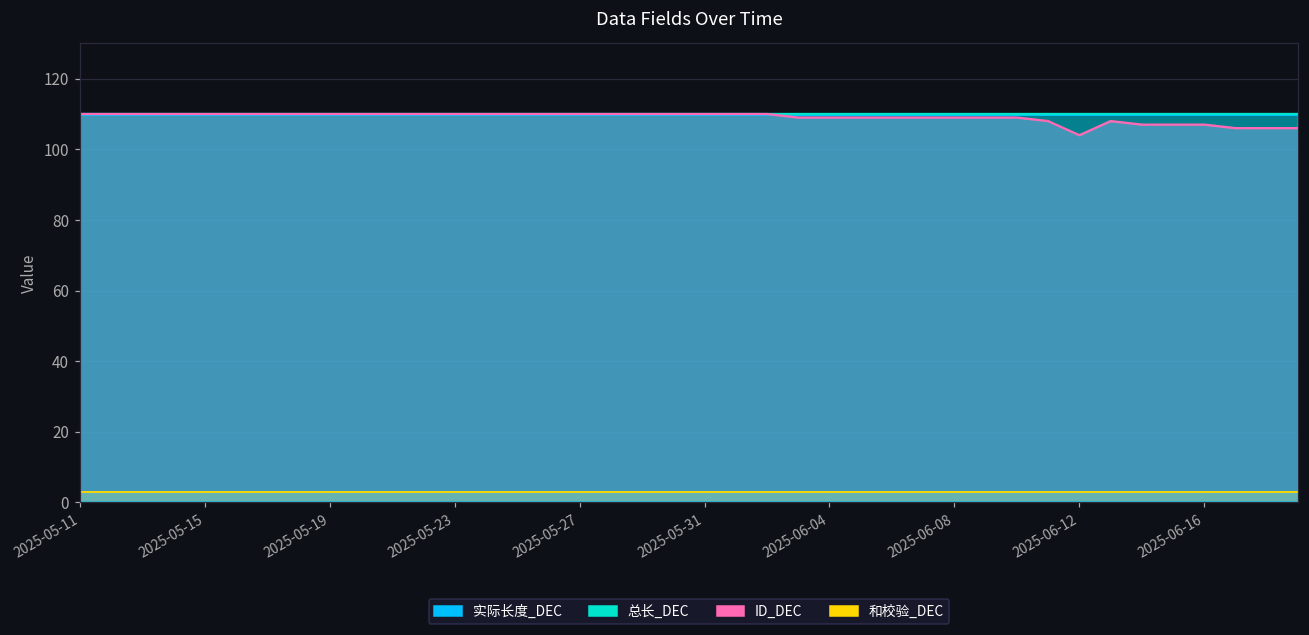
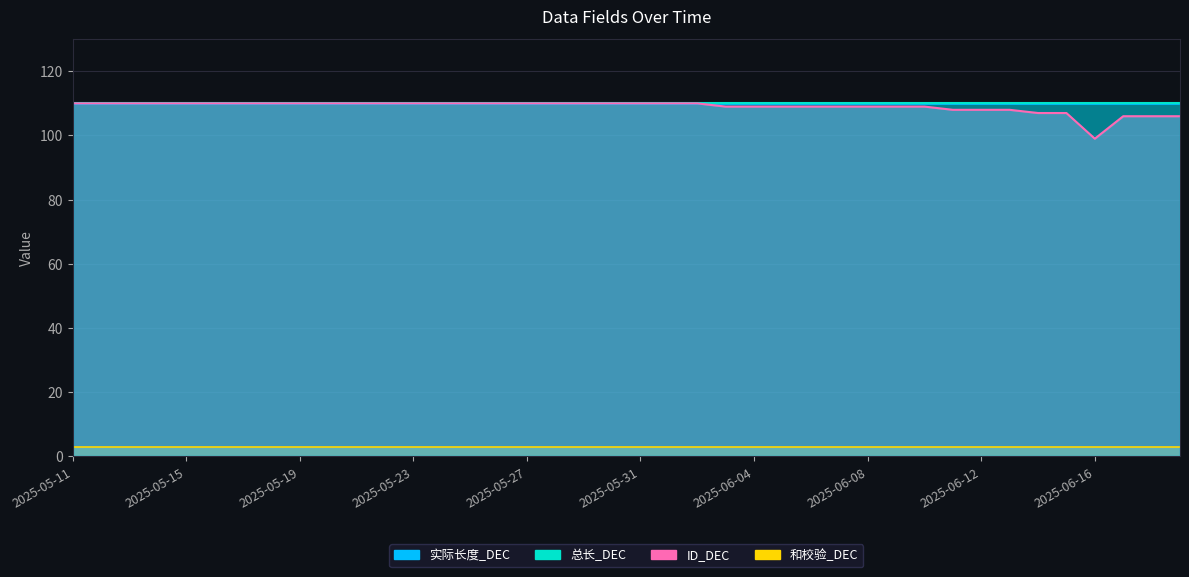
ID_DEC, 2025-06-12: 104 -> 108
ID_DEC, 2025-06-16: 107 -> 99
